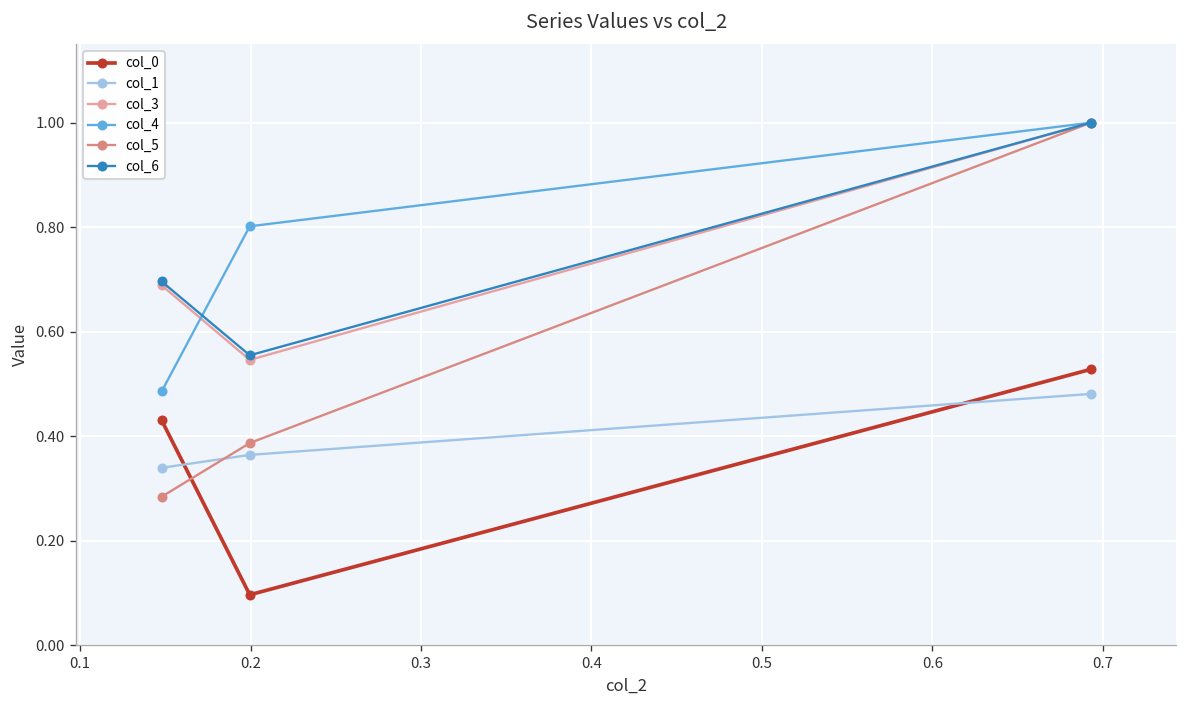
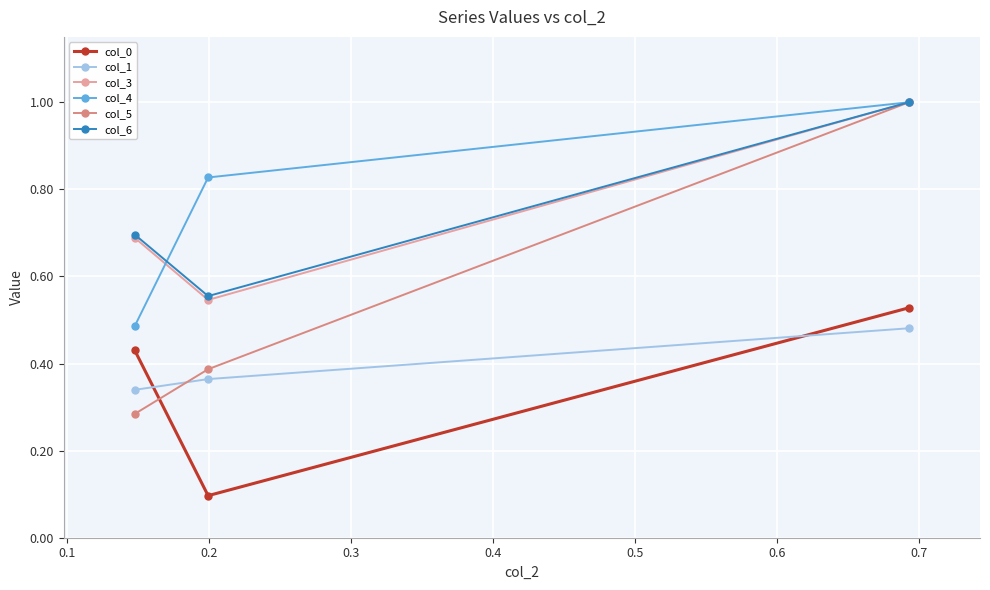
col_4, 0.2: 0.80 -> 0.83
